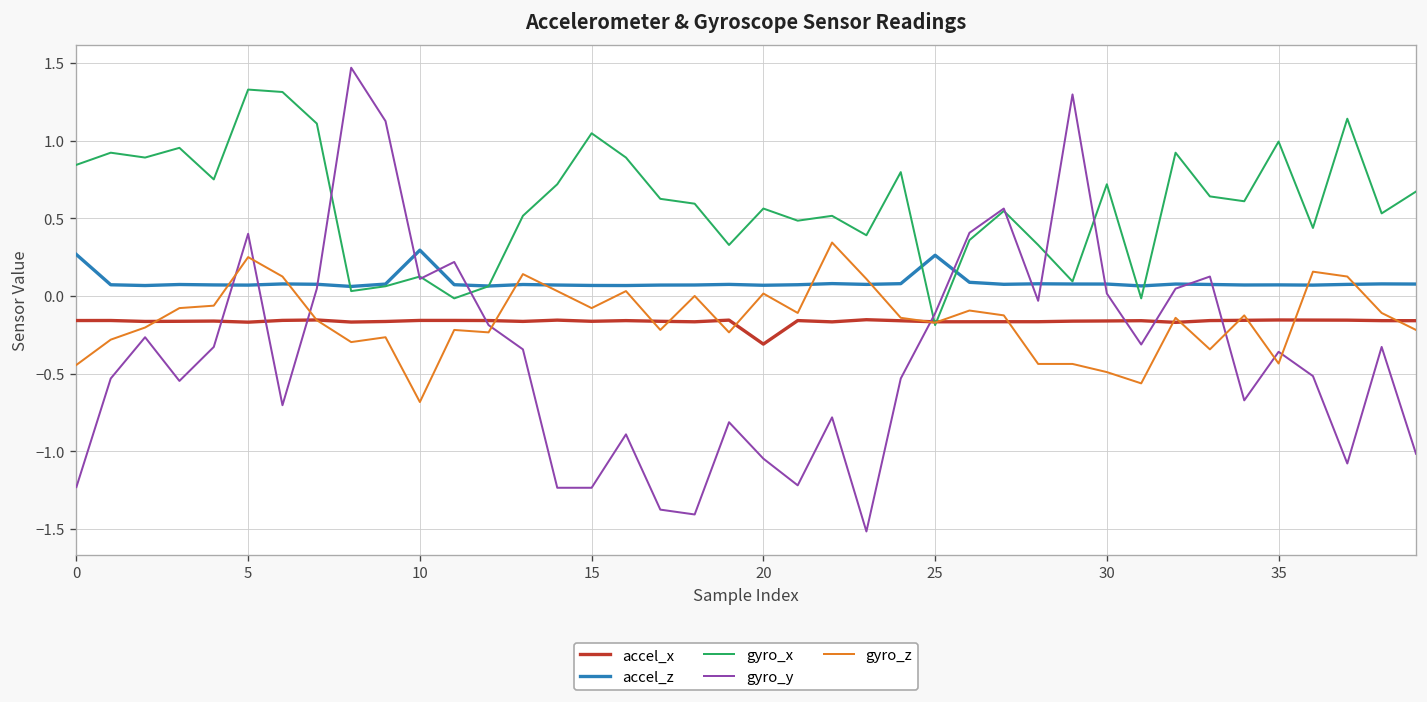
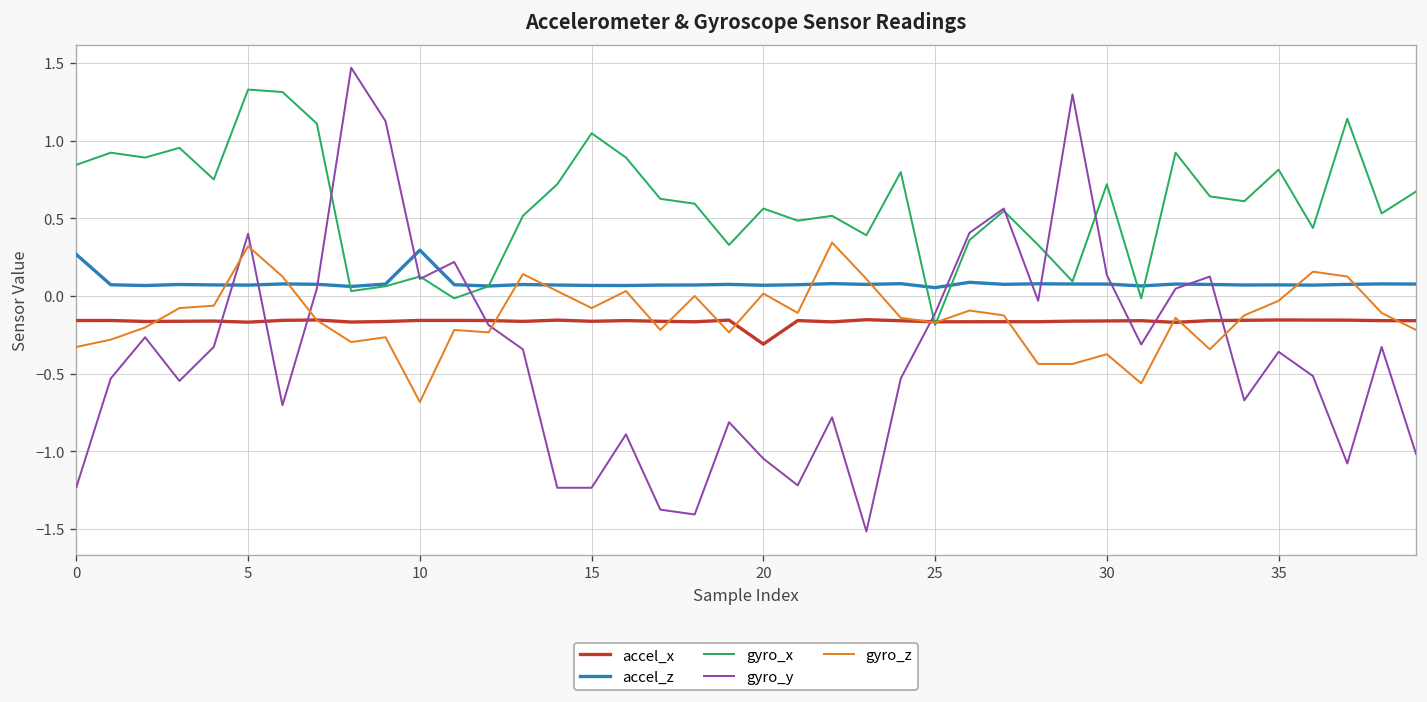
gyro_z, 0: -0.44 -> -0.33
gyro_z, 5: 0.25 -> 0.32
accel_z, 25: 0.26 -> 0.05
gyro_y, 30: 0.02 -> 0.13
gyro_z, 30: -0.49 -> -0.38
gyro_x, 35: 0.99 -> 0.81
gyro_z, 35: -0.43 -> -0.03
